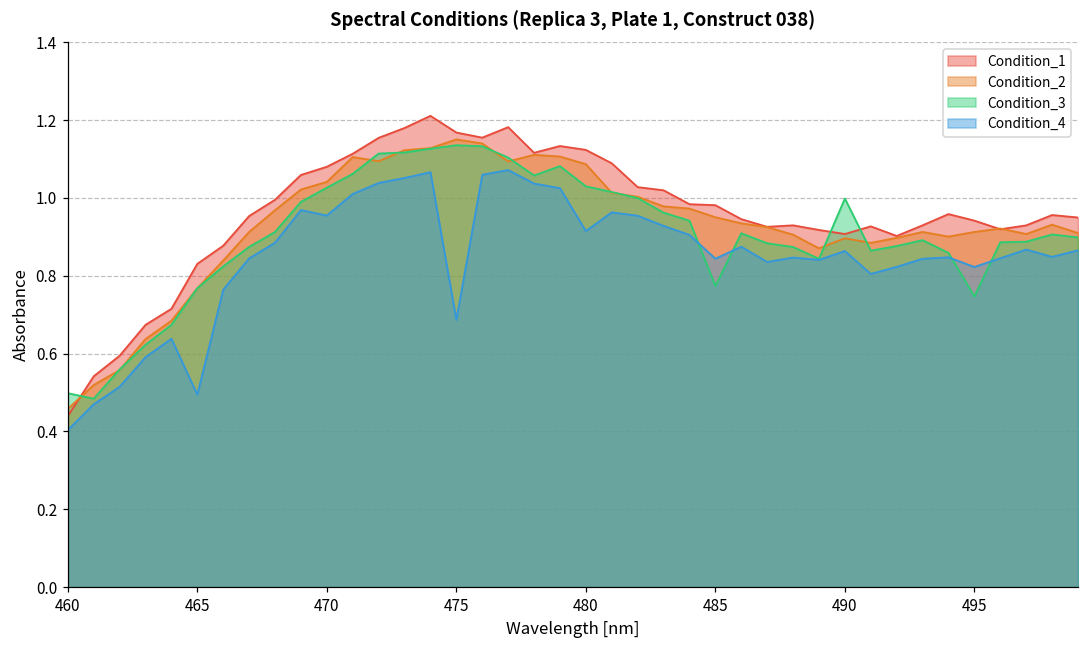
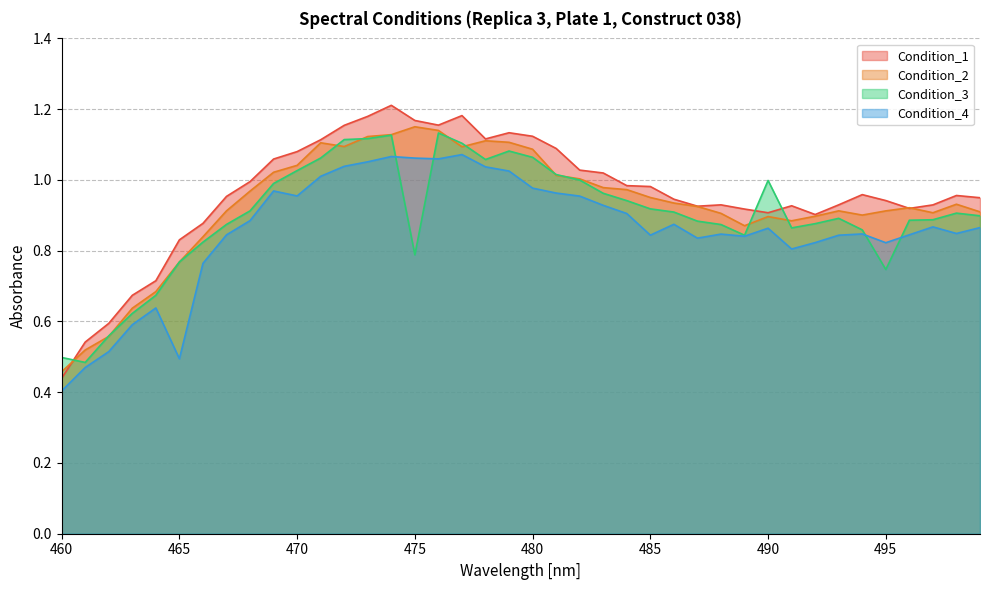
Condition_3, 475: 1.14 -> 0.79
Condition_4, 475: 0.69 -> 1.06
Condition_3, 480: 1.03 -> 1.06
Condition_4, 480: 0.91 -> 0.98
Condition_3, 485: 0.77 -> 0.92
